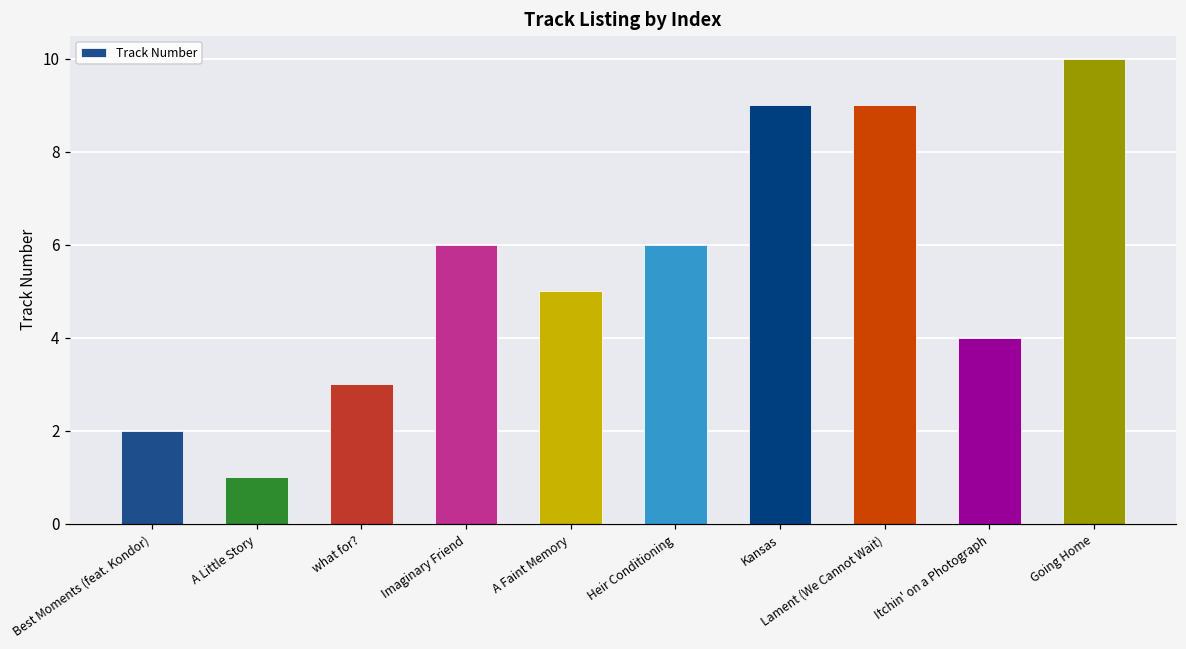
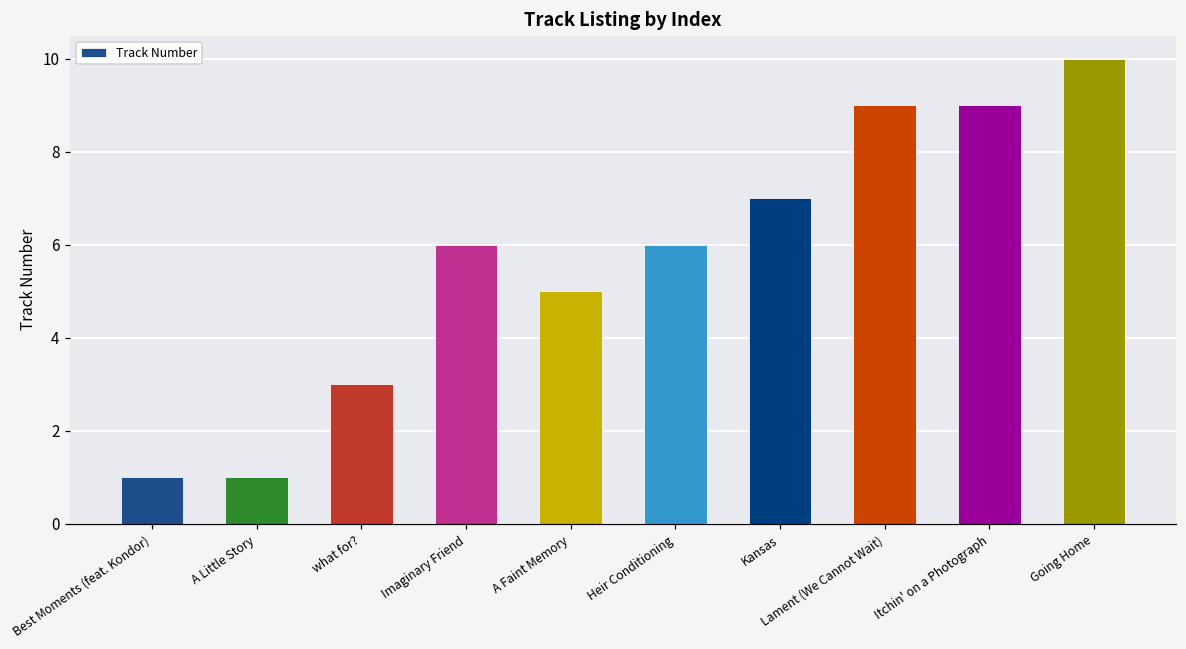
Best Moments (feat. Kondor): 2 -> 1
Kansas: 9 -> 7
Itchin' on a Photograph: 4 -> 9
